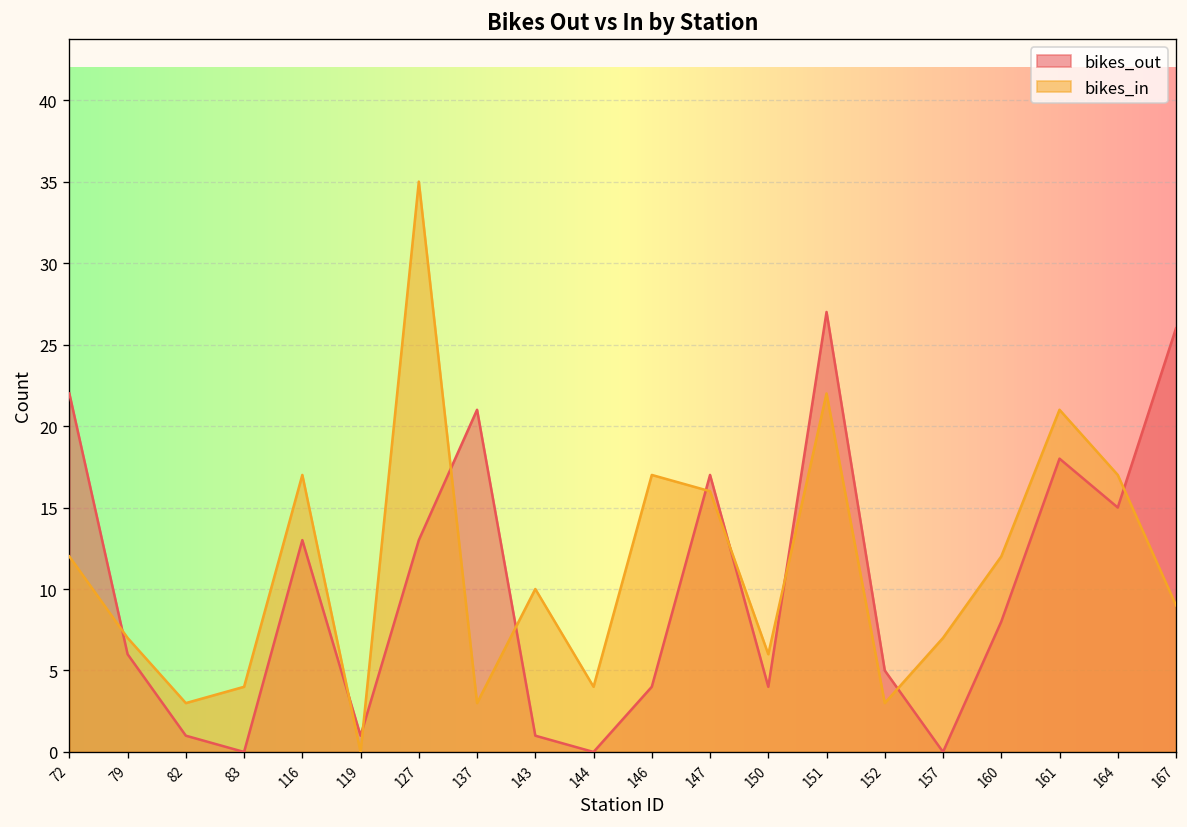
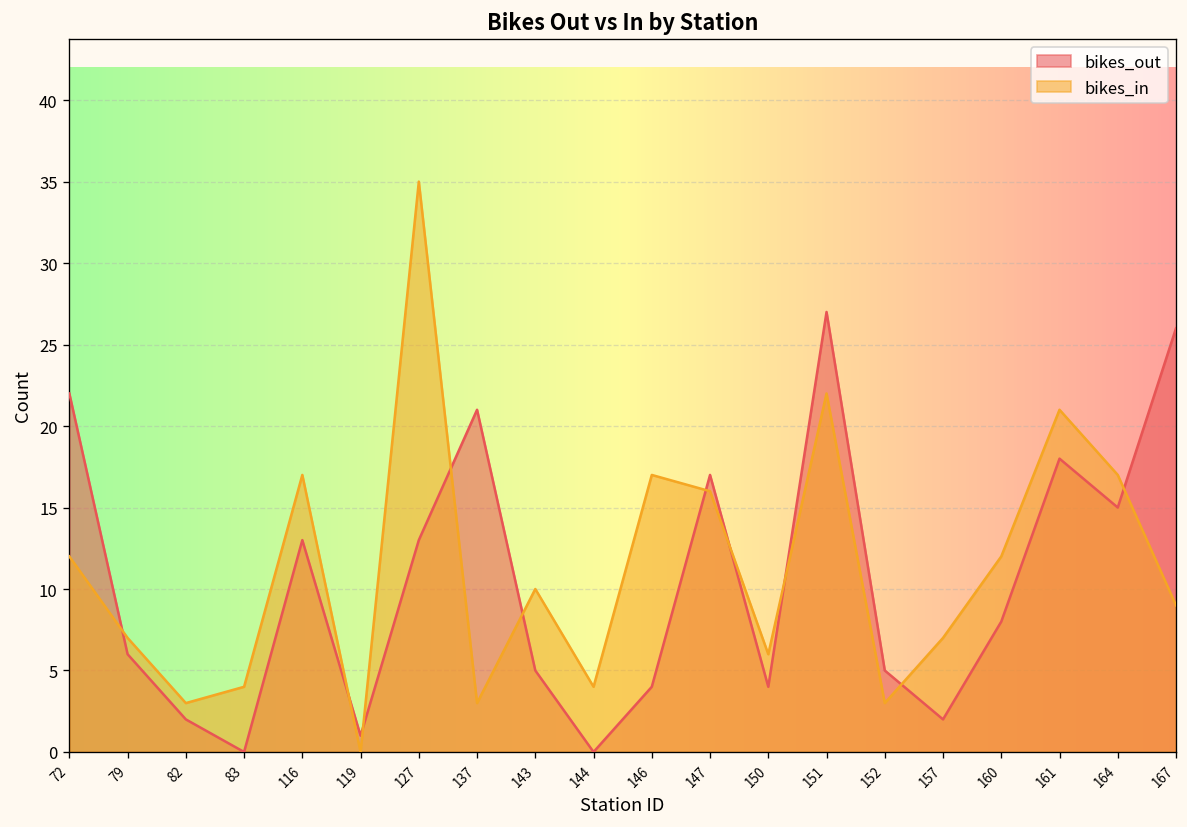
bikes_out, 82: 1 -> 2
bikes_out, 143: 1 -> 5
bikes_out, 157: 0 -> 2
